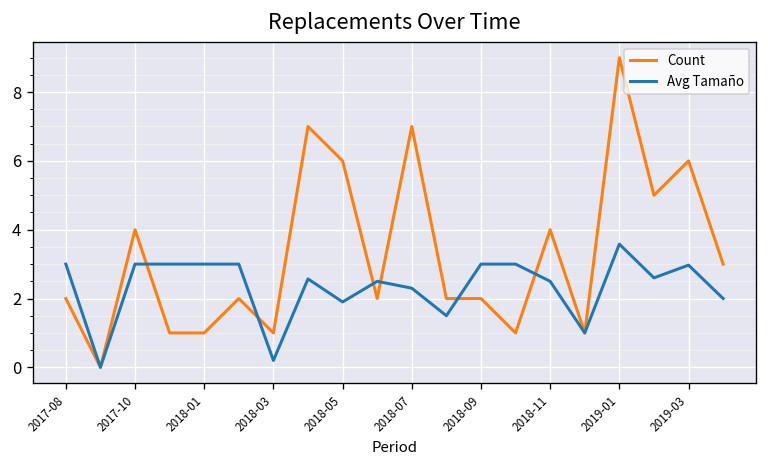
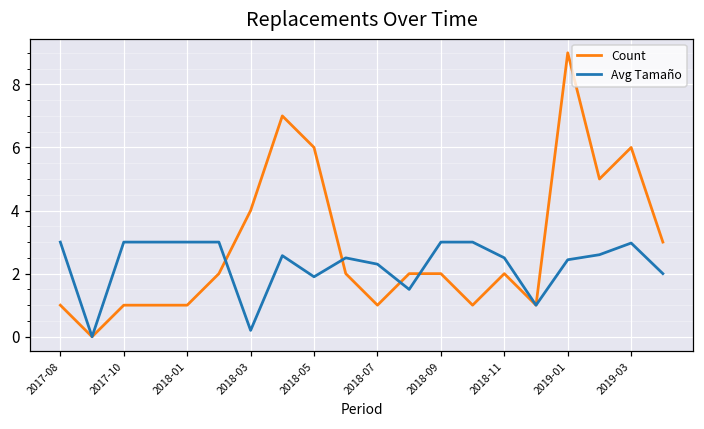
Count, 2017-08: 2 -> 1
Count, 2017-10: 4 -> 1
Count, 2018-03: 1 -> 4
Count, 2018-07: 7 -> 1
Count, 2018-11: 4 -> 2
Avg Tamaño, 2019-01: 3.6 -> 2.4
